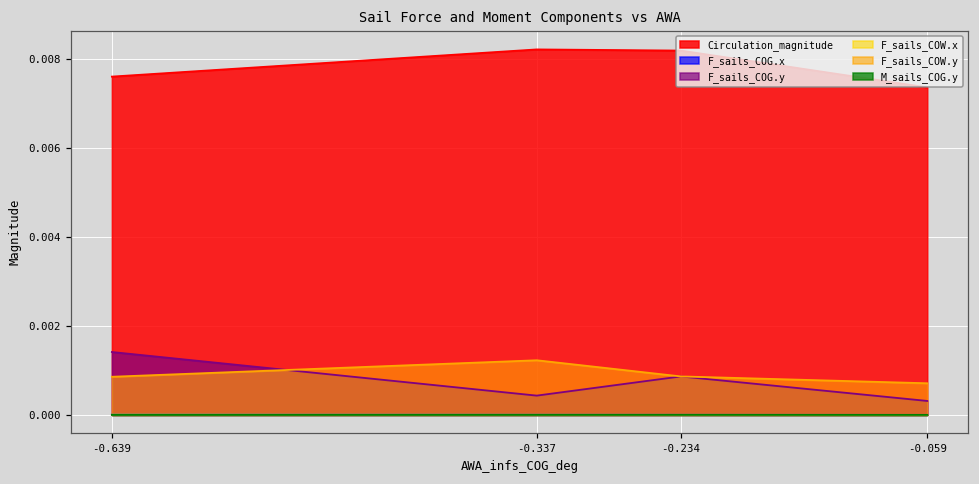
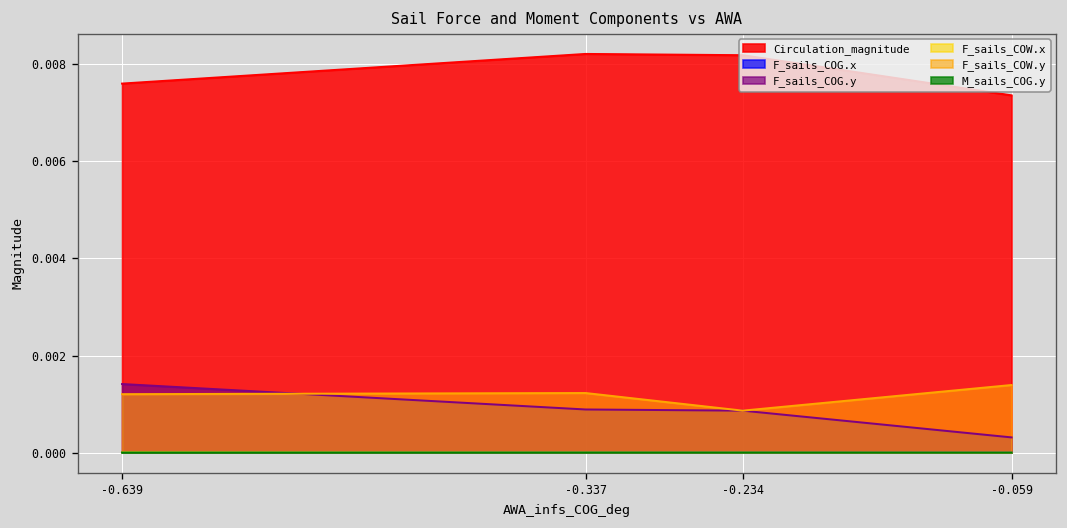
F_sails_COW.y, -0.639: 0.0009 -> 0.0012
F_sails_COG.y, -0.337: 0.0004 -> 0.0009
F_sails_COW.y, -0.059: 0.0007 -> 0.0014
